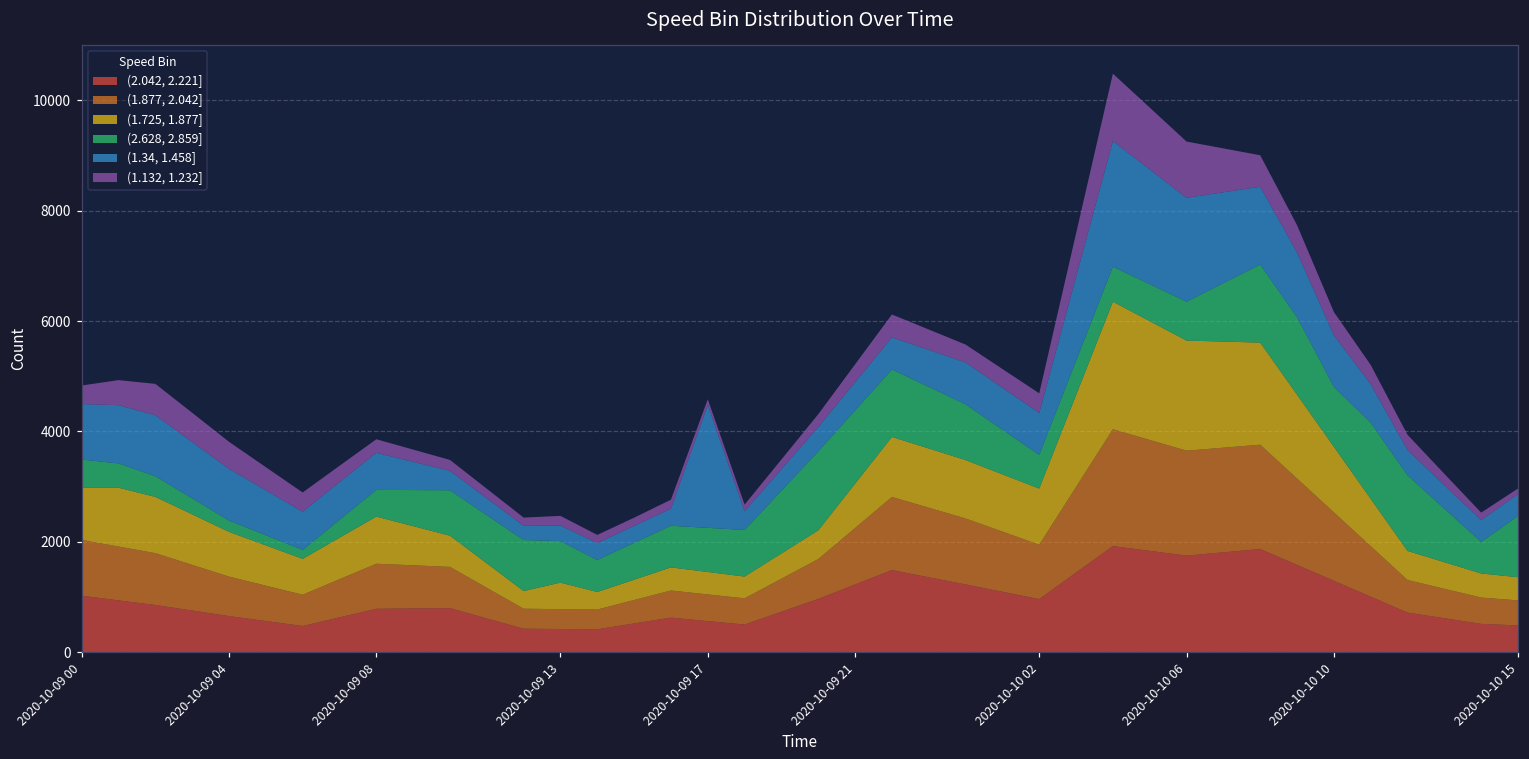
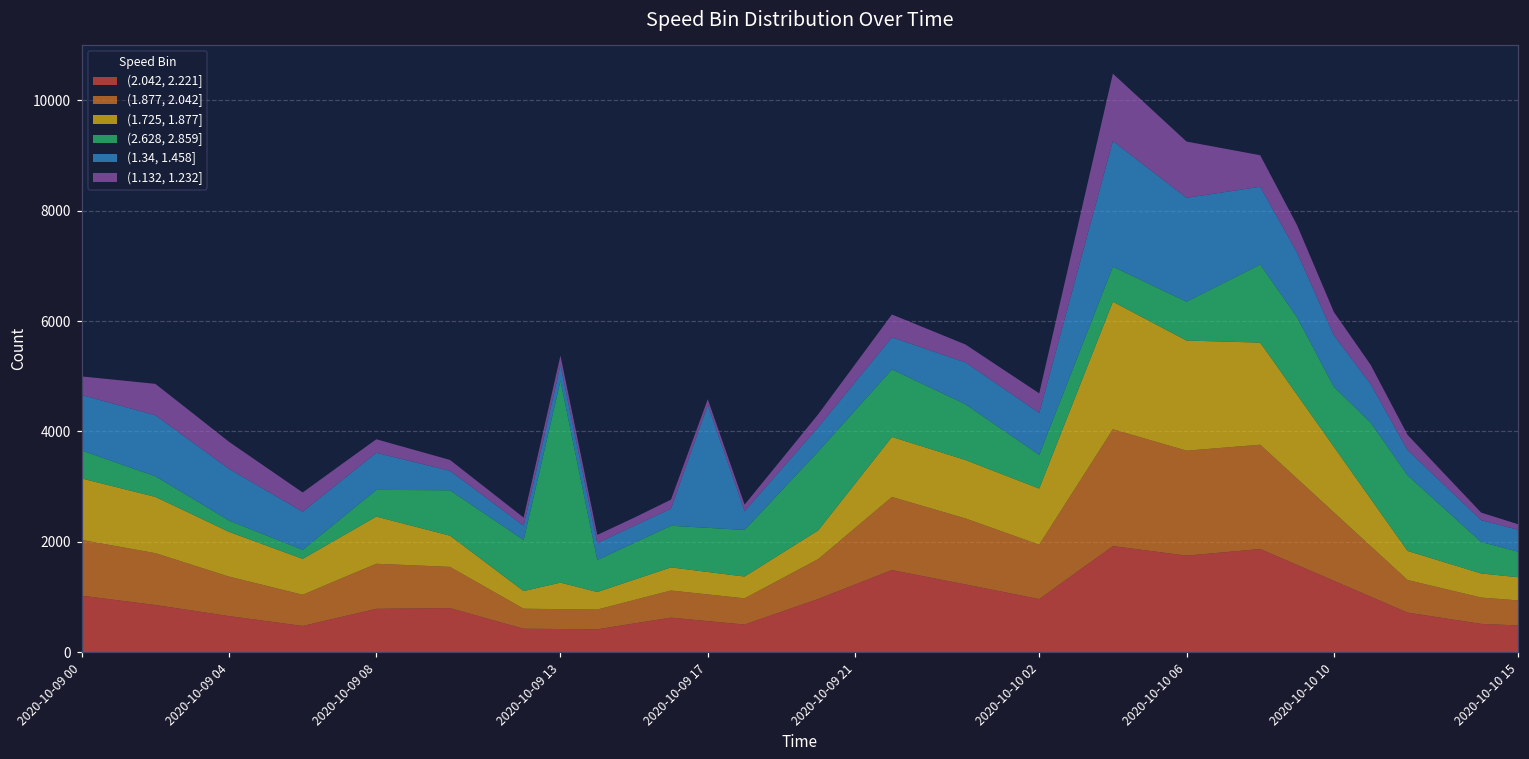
(1.725, 1.877], 2020-10-09 00: 1000 -> 1100
(2.628, 2.859], 2020-10-09 13: 800 -> 3700
(2.628, 2.859], 2020-10-10 15: 1100 -> 500
